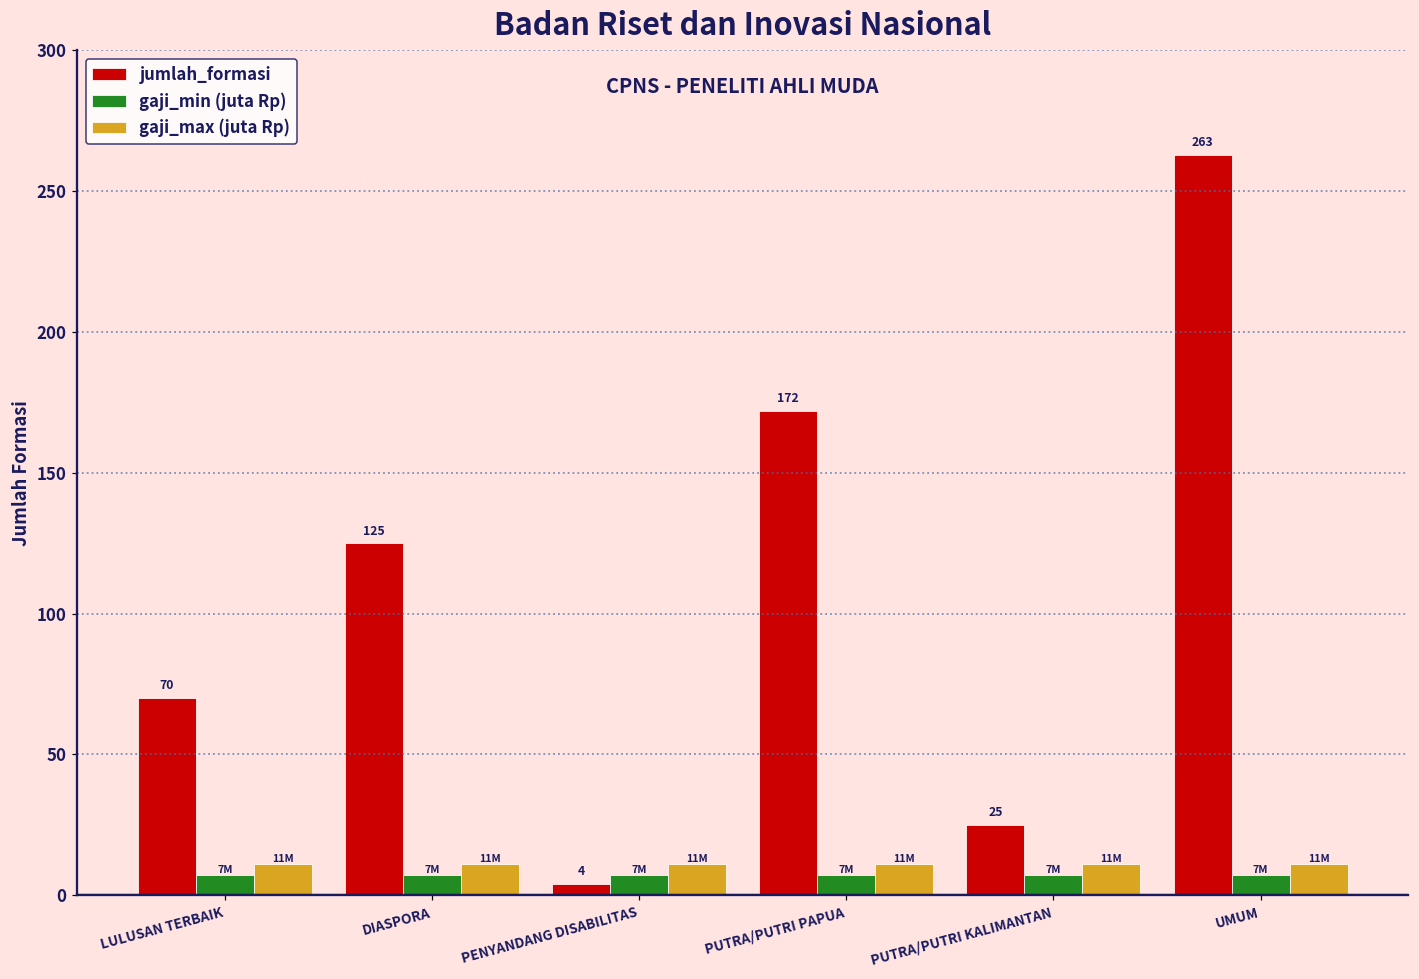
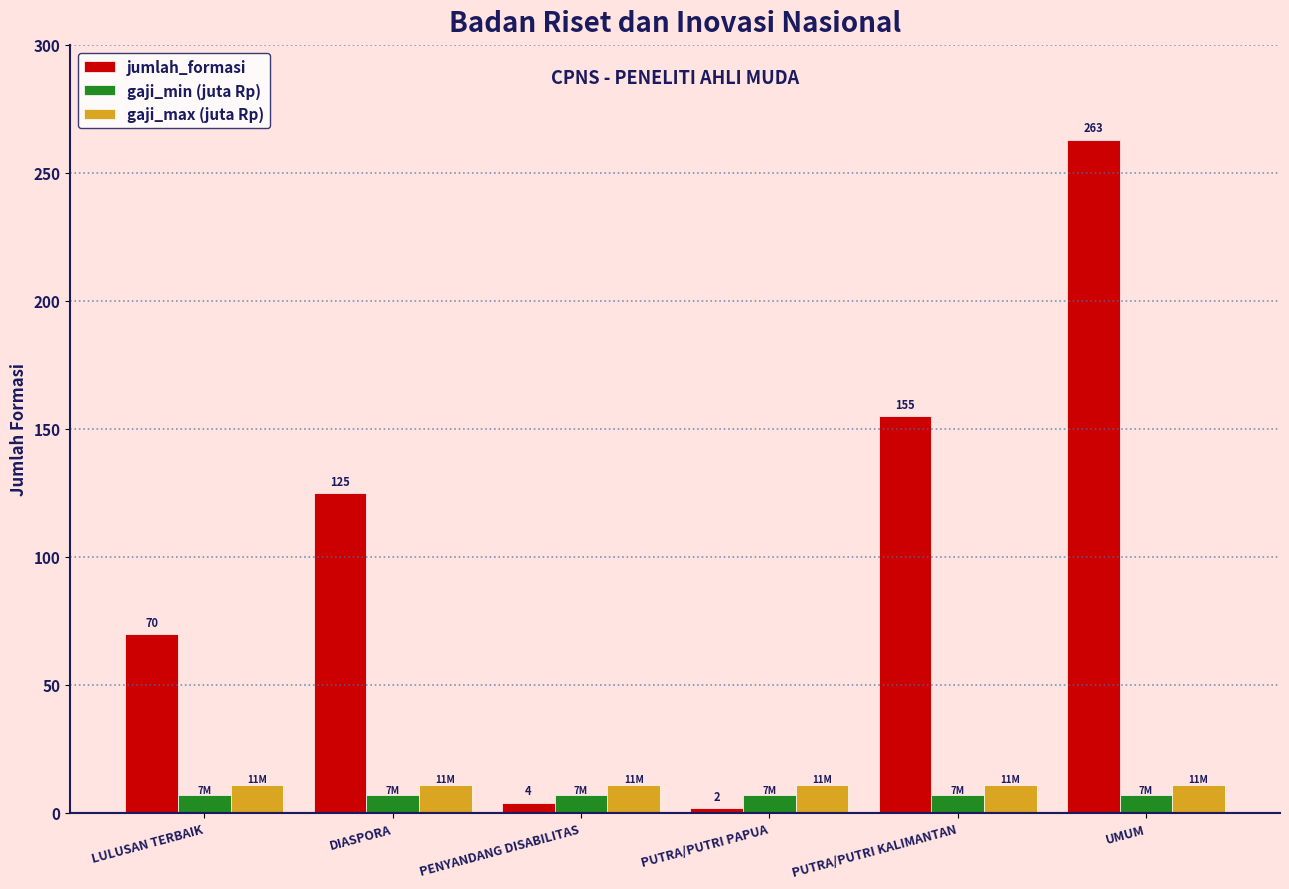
jumlah_formasi, PUTRA/PUTRI PAPUA: 172 -> 2
jumlah_formasi, PUTRA/PUTRI KALIMANTAN: 25 -> 155
